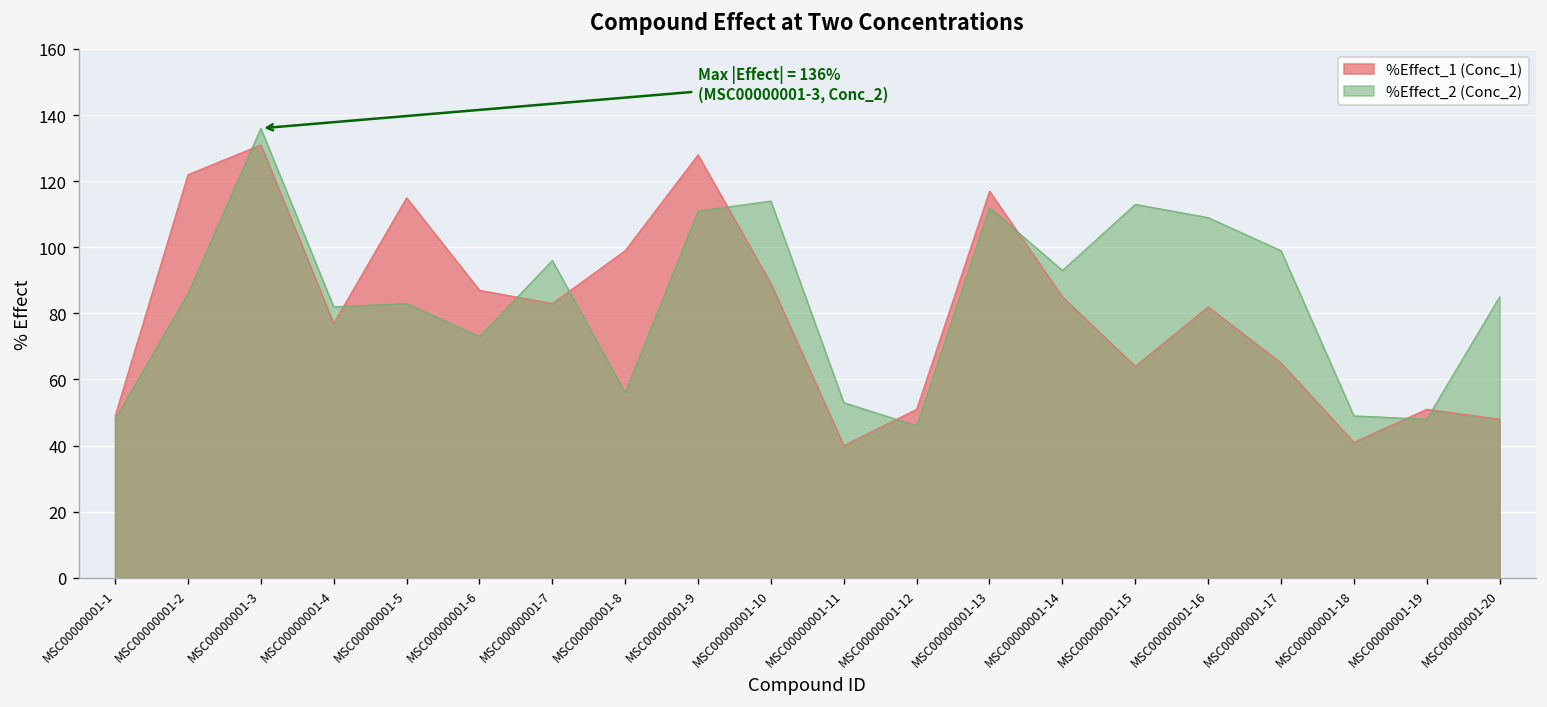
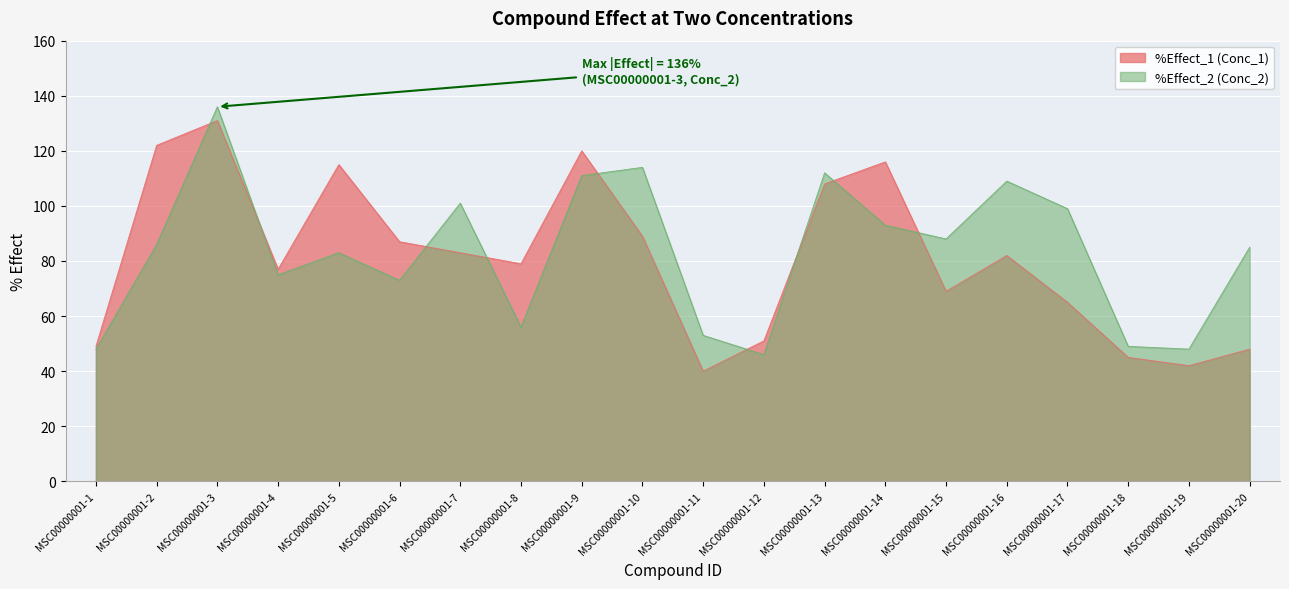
%Effect_2 (Conc_2), MSC00000001-4: 82 -> 75
%Effect_2 (Conc_2), MSC00000001-7: 96 -> 101
%Effect_1 (Conc_1), MSC00000001-8: 99 -> 79
%Effect_1 (Conc_1), MSC00000001-9: 128 -> 120
%Effect_1 (Conc_1), MSC00000001-13: 117 -> 108
%Effect_1 (Conc_1), MSC00000001-14: 85 -> 116
%Effect_1 (Conc_1), MSC00000001-15: 64 -> 69
%Effect_2 (Conc_2), MSC00000001-15: 113 -> 88
%Effect_1 (Conc_1), MSC00000001-18: 41 -> 45
%Effect_1 (Conc_1), MSC00000001-19: 51 -> 42
